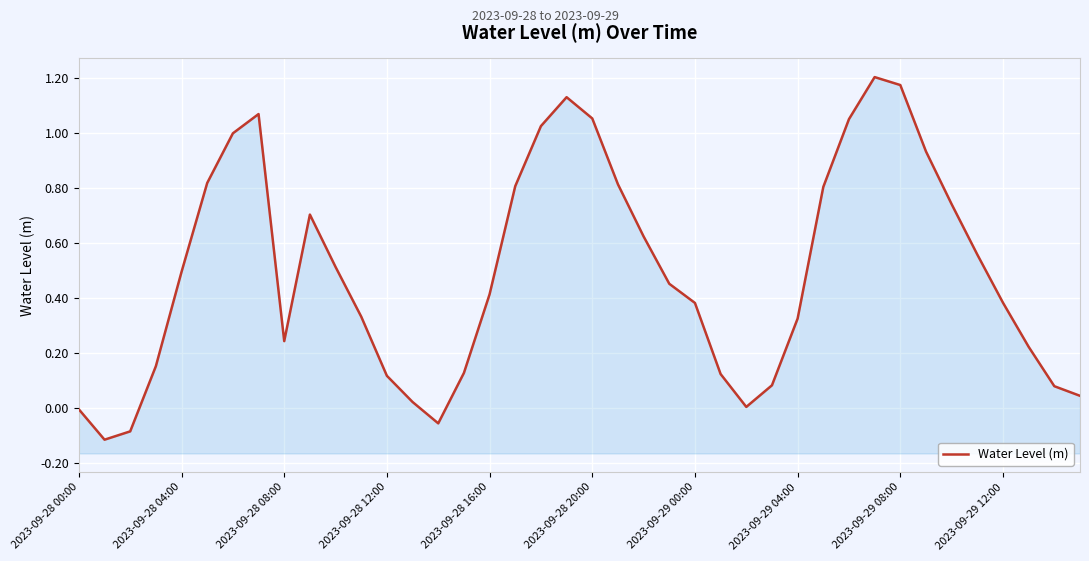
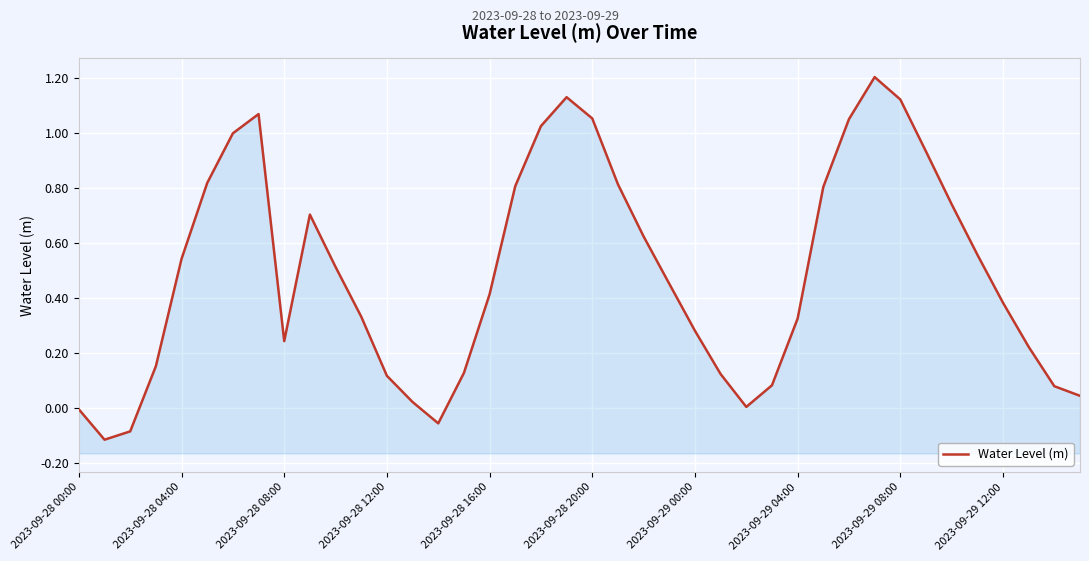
2023-09-28 04:00: 0.49 -> 0.54
2023-09-29 00:00: 0.38 -> 0.28
2023-09-29 08:00: 1.17 -> 1.12
